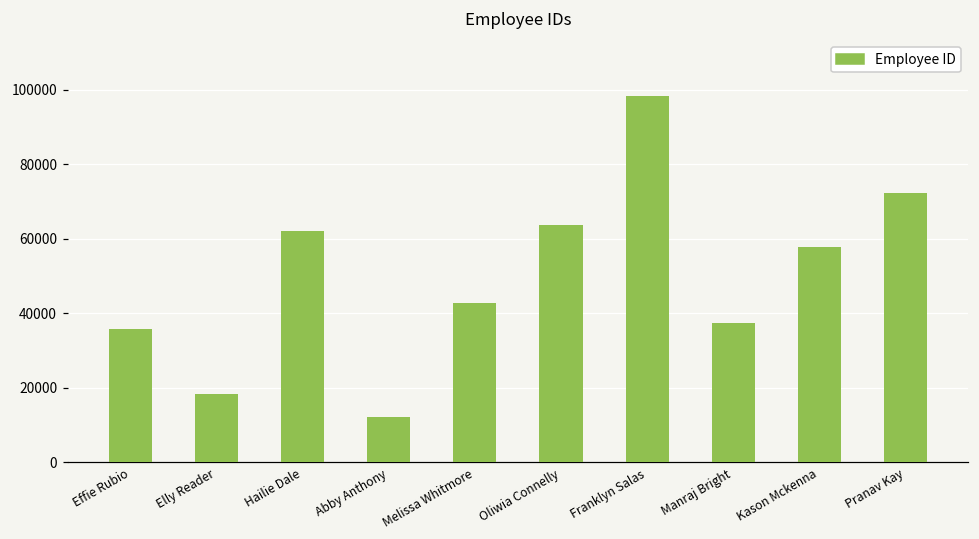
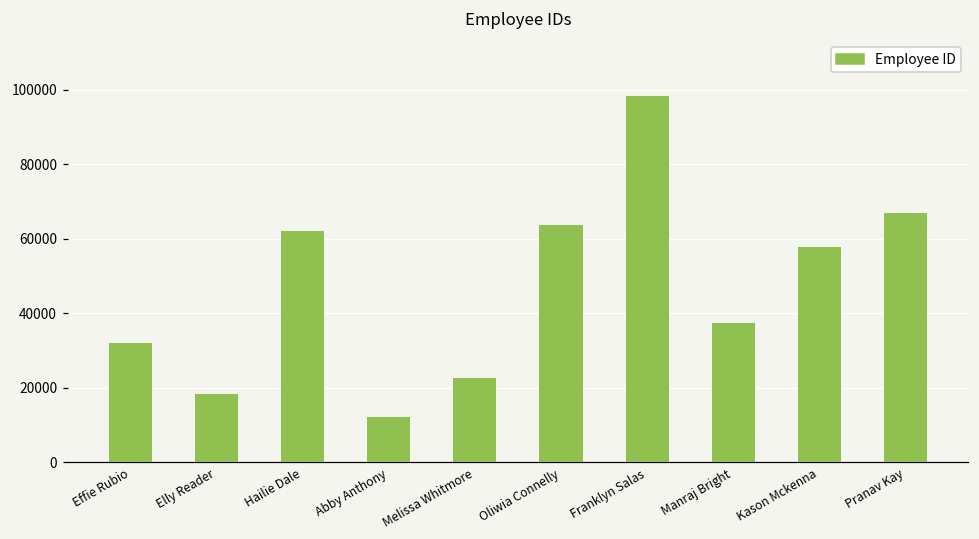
Effie Rubio: 36000 -> 32000
Melissa Whitmore: 43000 -> 23000
Pranav Kay: 72000 -> 67000
